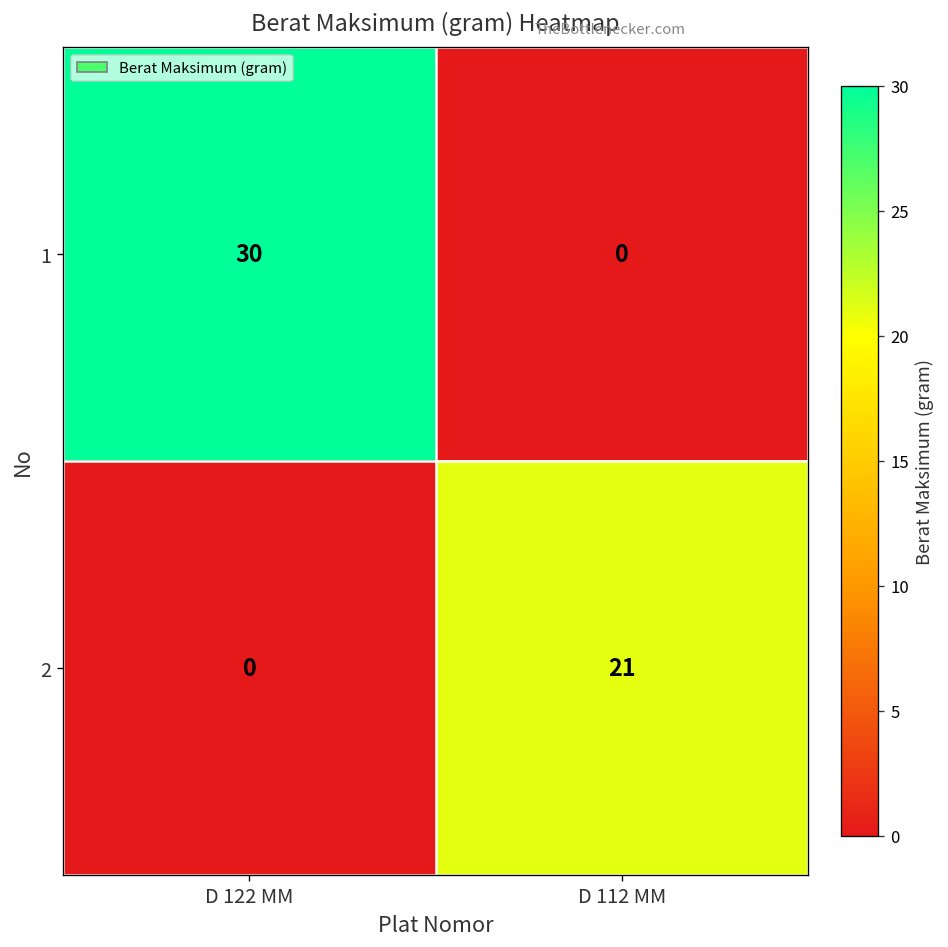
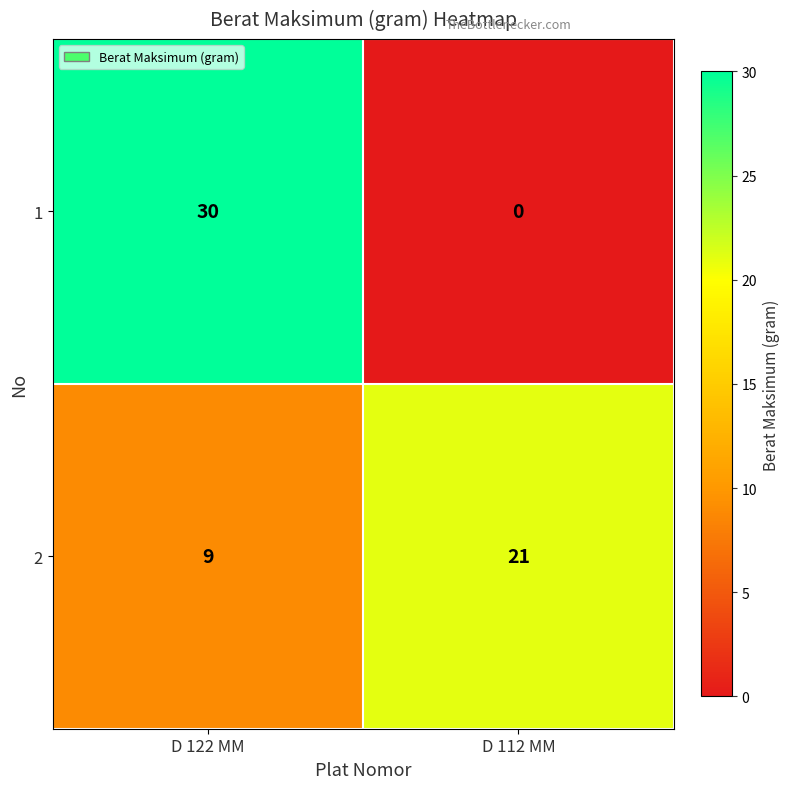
2, D 122 MM: 0 -> 9
